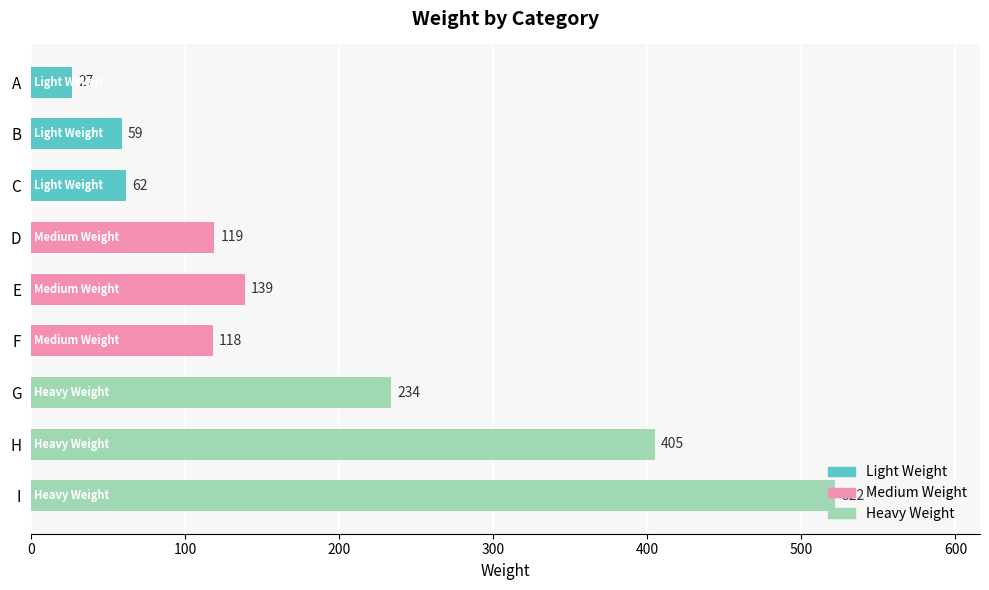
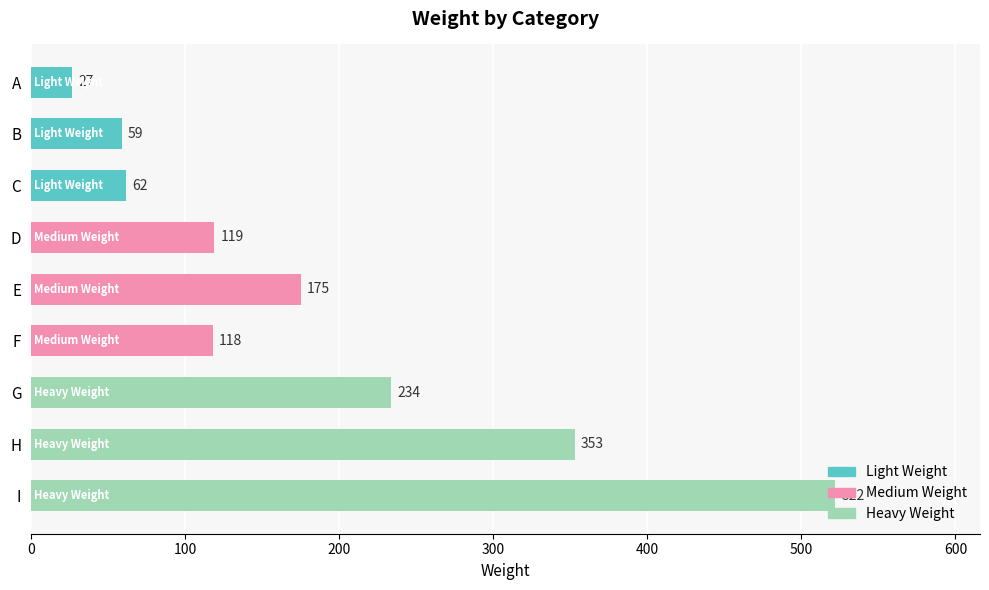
Medium Weight, E: 139 -> 175
Heavy Weight, H: 405 -> 353
